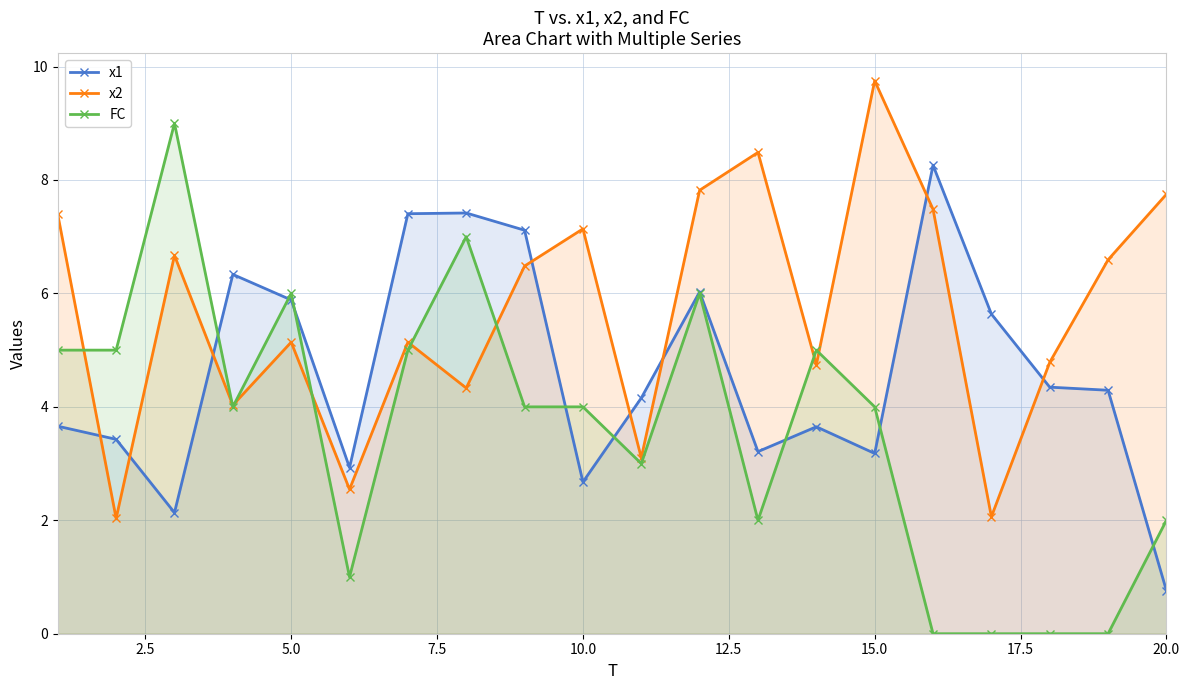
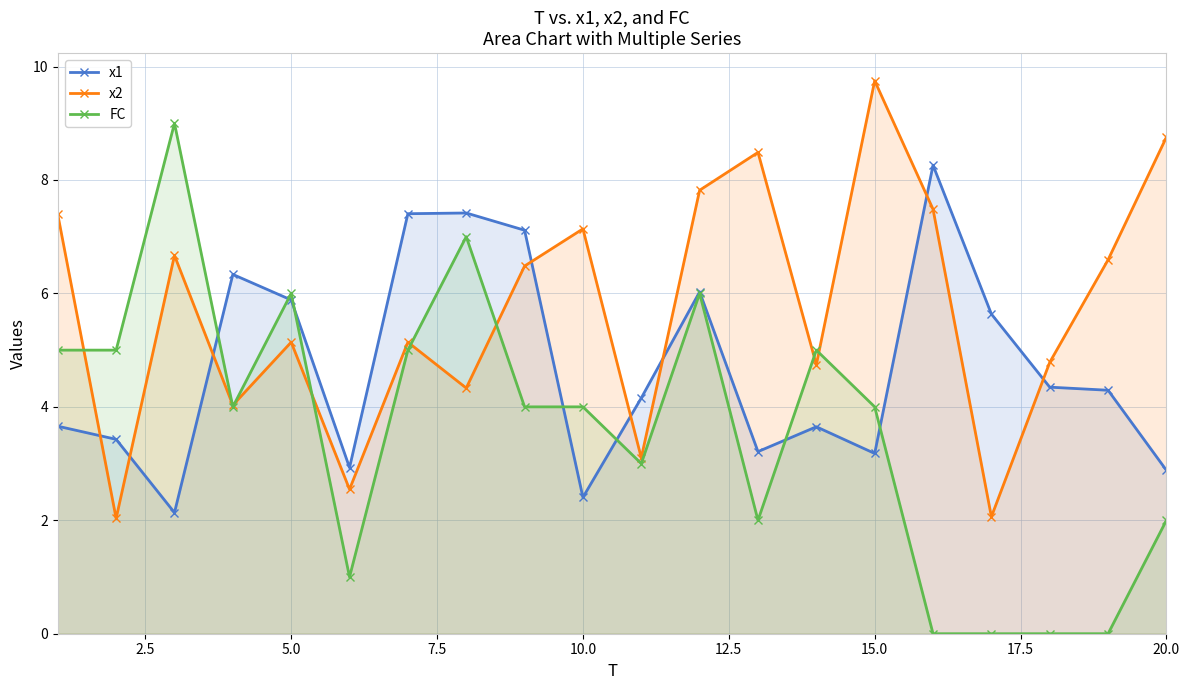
x1, 10.0: 2.7 -> 2.4
x1, 20.0: 0.8 -> 2.9
x2, 20.0: 7.7 -> 8.8
